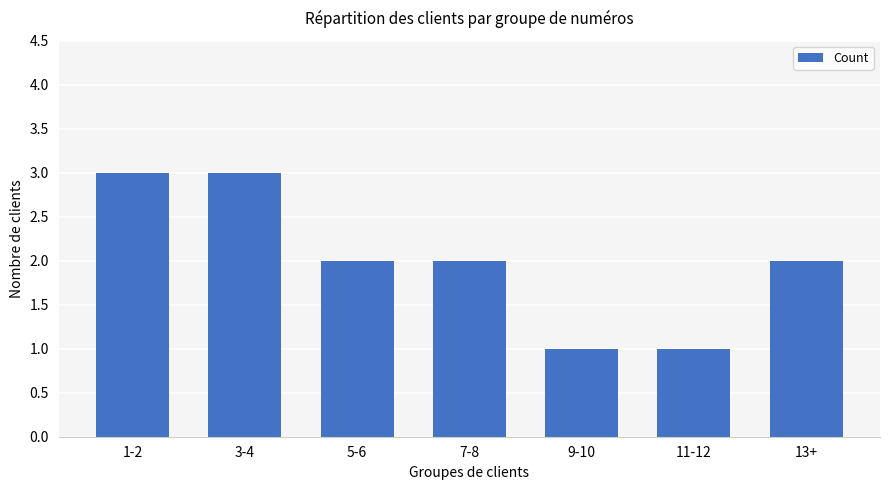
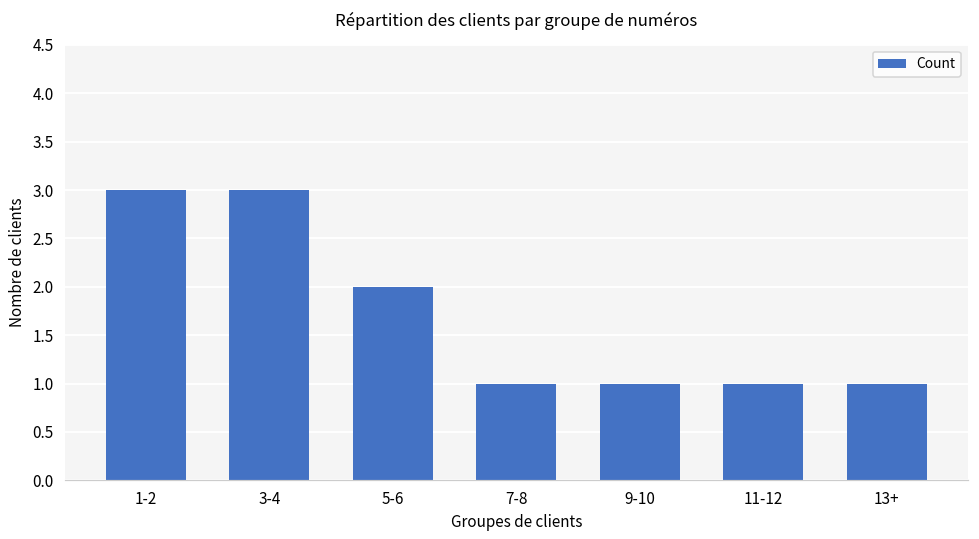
7-8: 2 -> 1
13+: 2 -> 1
